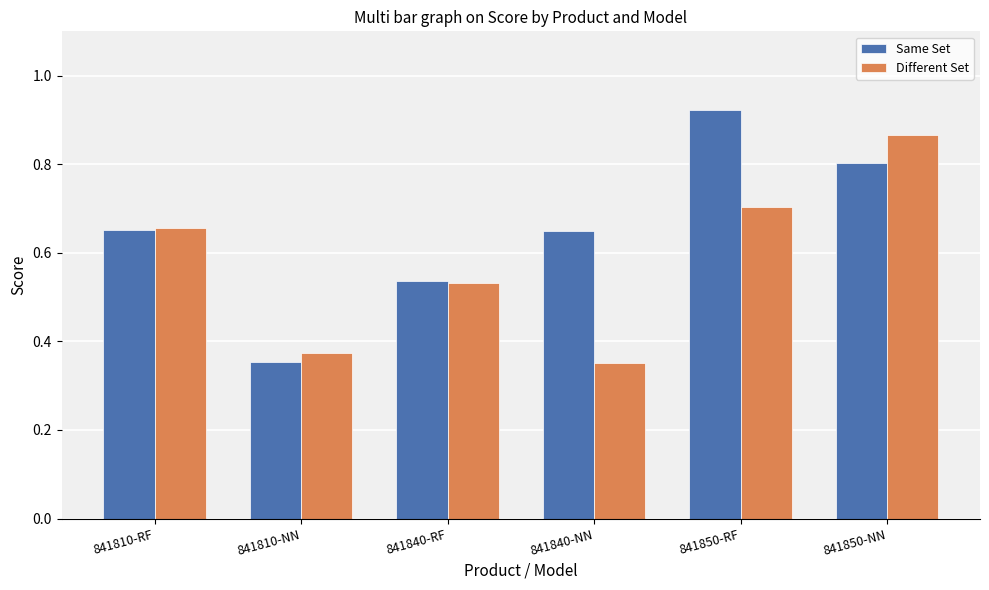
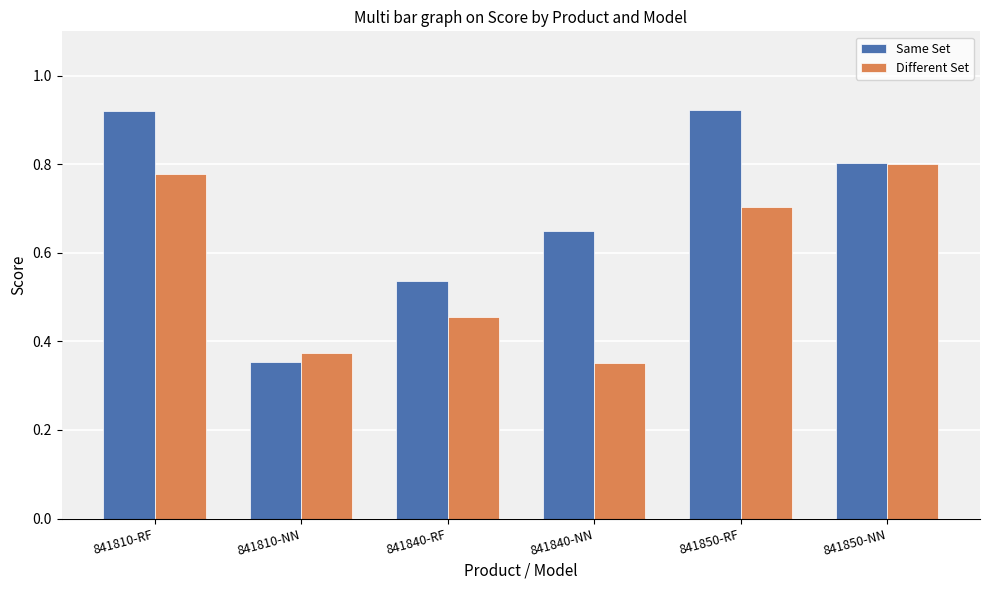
Same Set, 841810-RF: 0.65 -> 0.92
Different Set, 841810-RF: 0.66 -> 0.78
Different Set, 841840-RF: 0.53 -> 0.45
Different Set, 841850-NN: 0.87 -> 0.80
